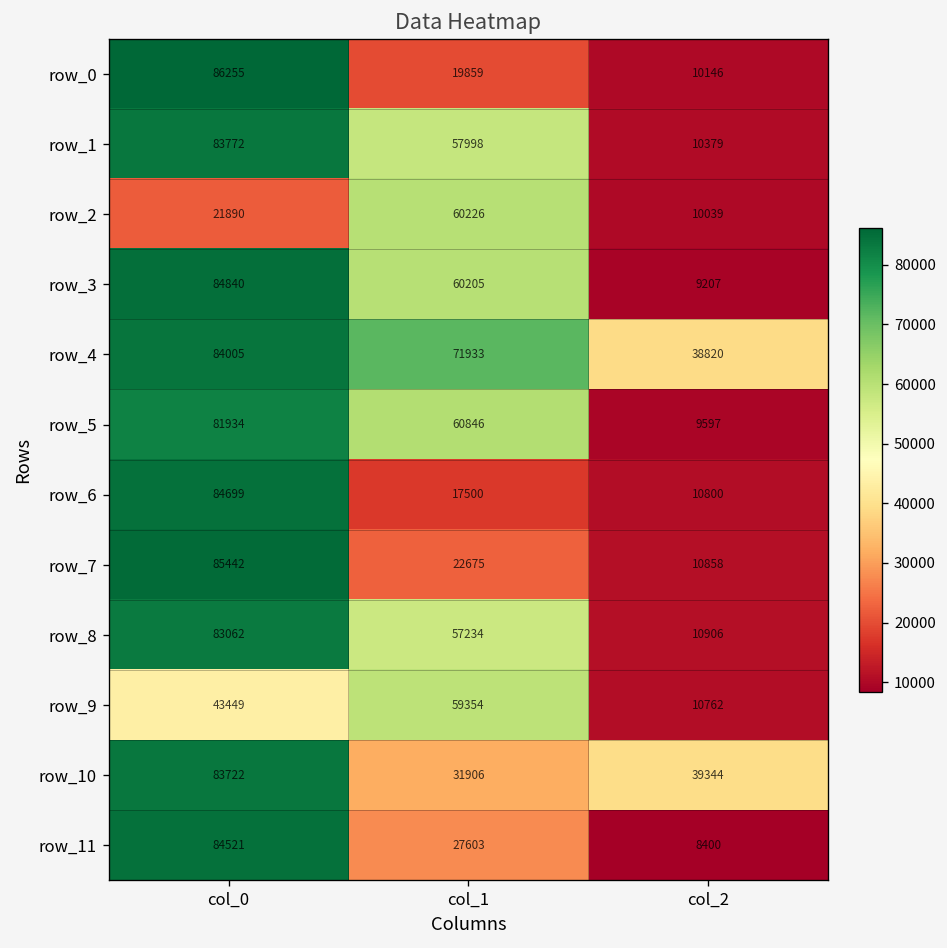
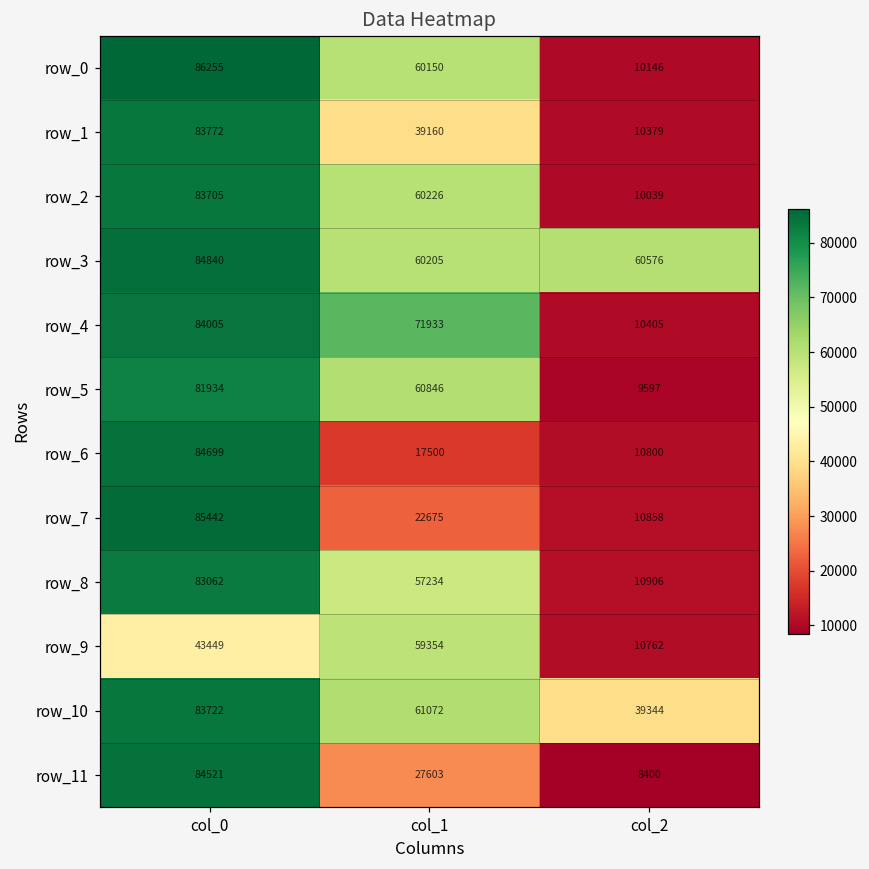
row_0, col_1: 19859 -> 60150
row_1, col_1: 57998 -> 39160
row_2, col_0: 21890 -> 83705
row_3, col_2: 9207 -> 60576
row_4, col_2: 38820 -> 10405
row_10, col_1: 31906 -> 61072
